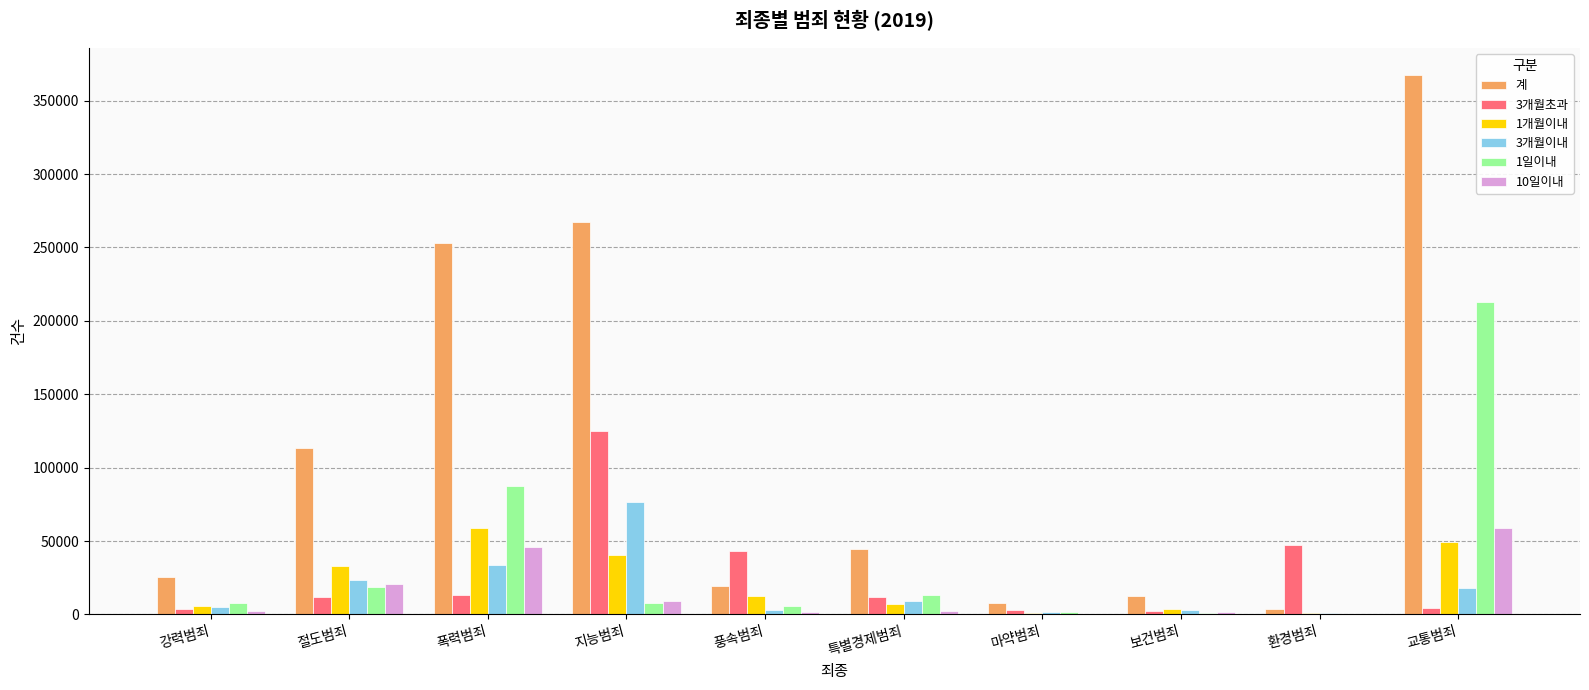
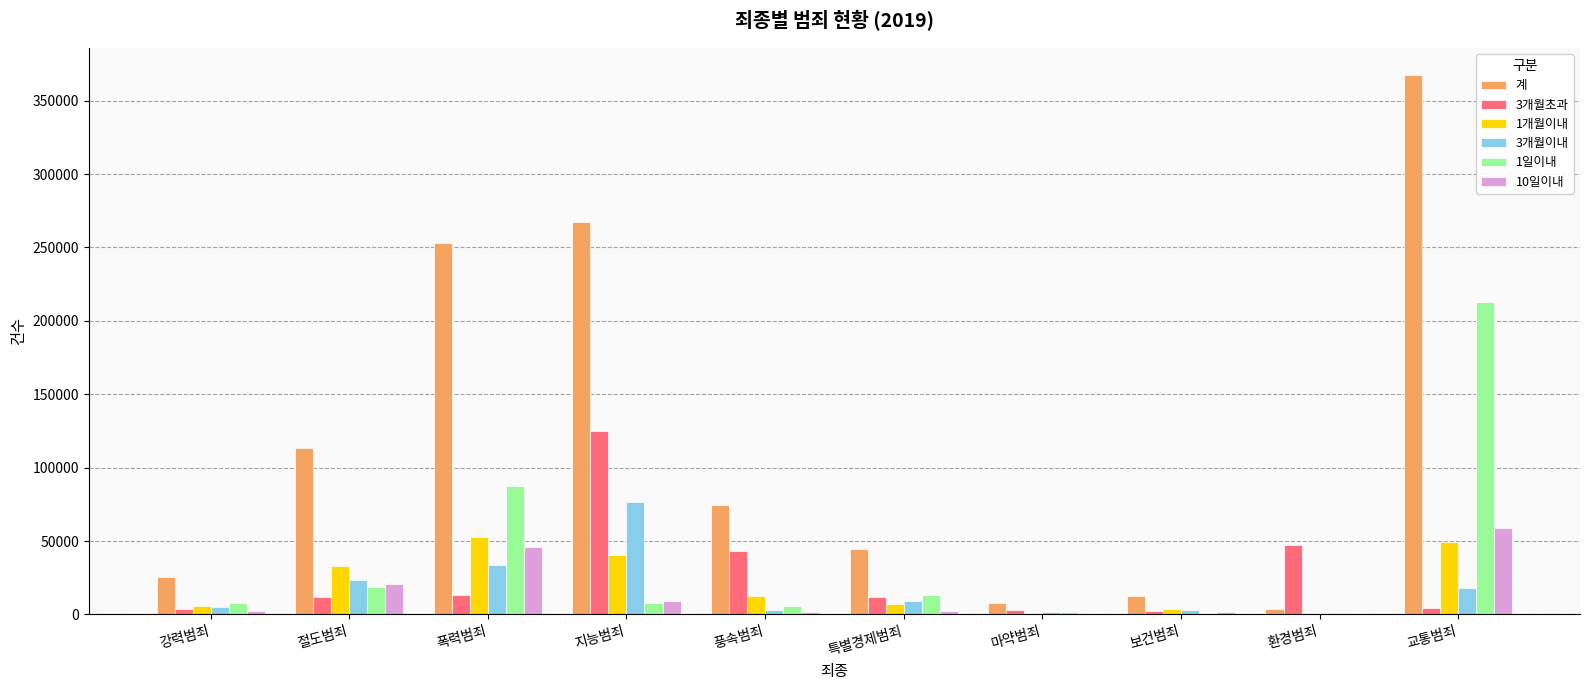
1개월이내, 폭력범죄: 59000 -> 52000
계, 풍속범죄: 19000 -> 75000
